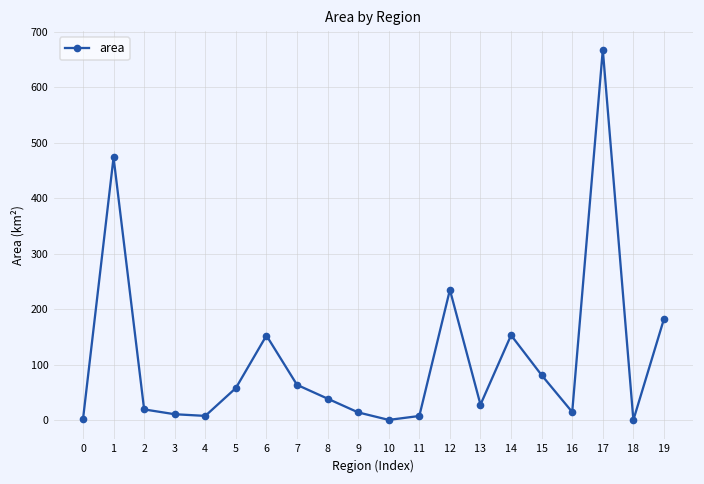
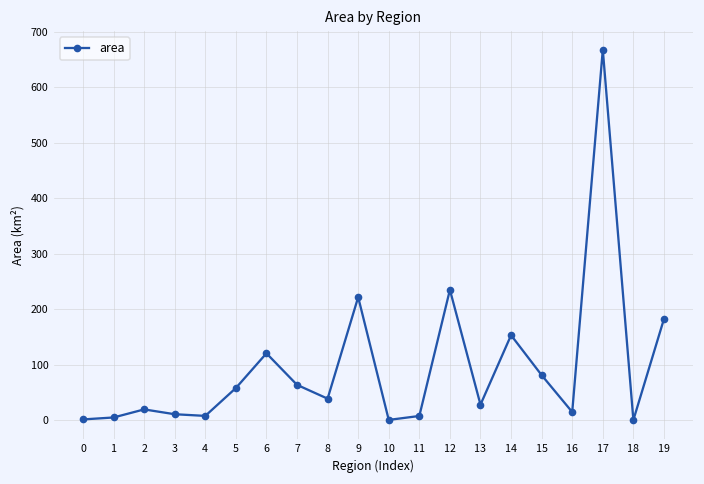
1: 470 -> 0
6: 150 -> 120
9: 10 -> 220
